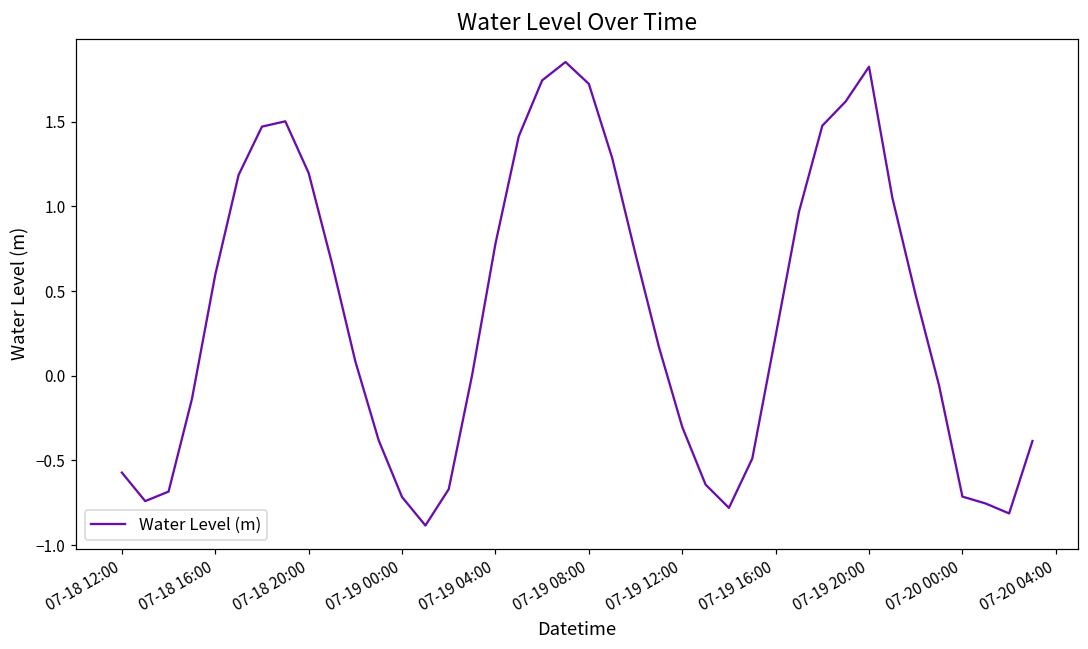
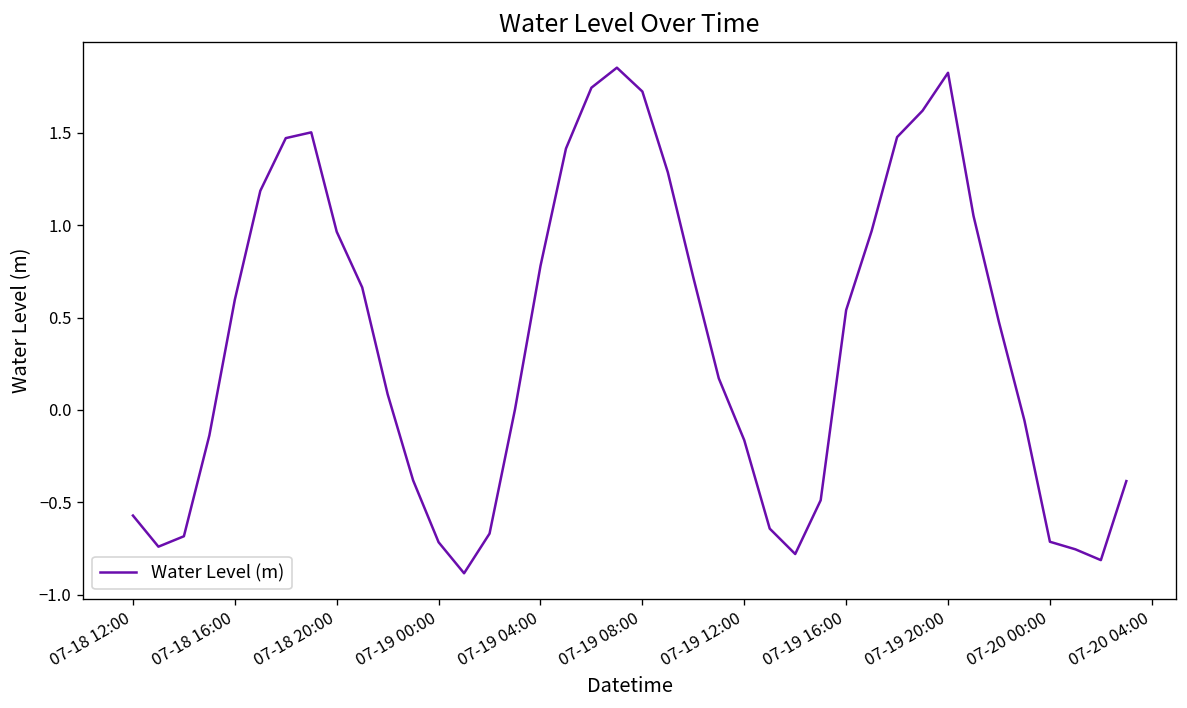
07-18 20:00: 1.20 -> 0.96
07-19 12:00: -0.30 -> -0.16
07-19 16:00: 0.24 -> 0.54
